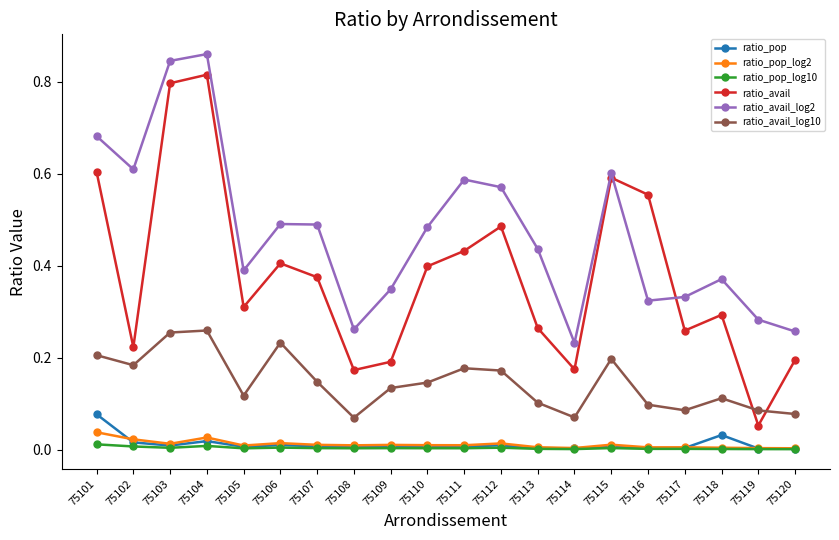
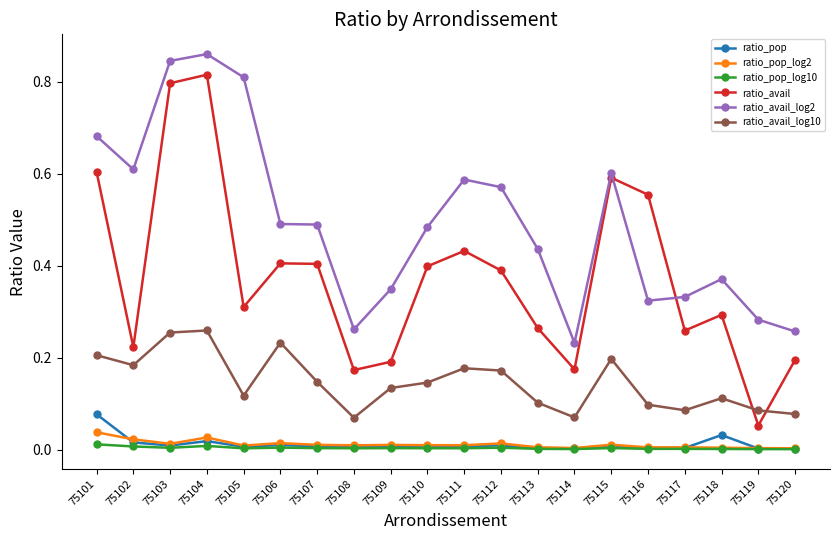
ratio_avail_log2, 75105: 0.39 -> 0.81
ratio_avail, 75107: 0.37 -> 0.40
ratio_avail, 75112: 0.49 -> 0.39
